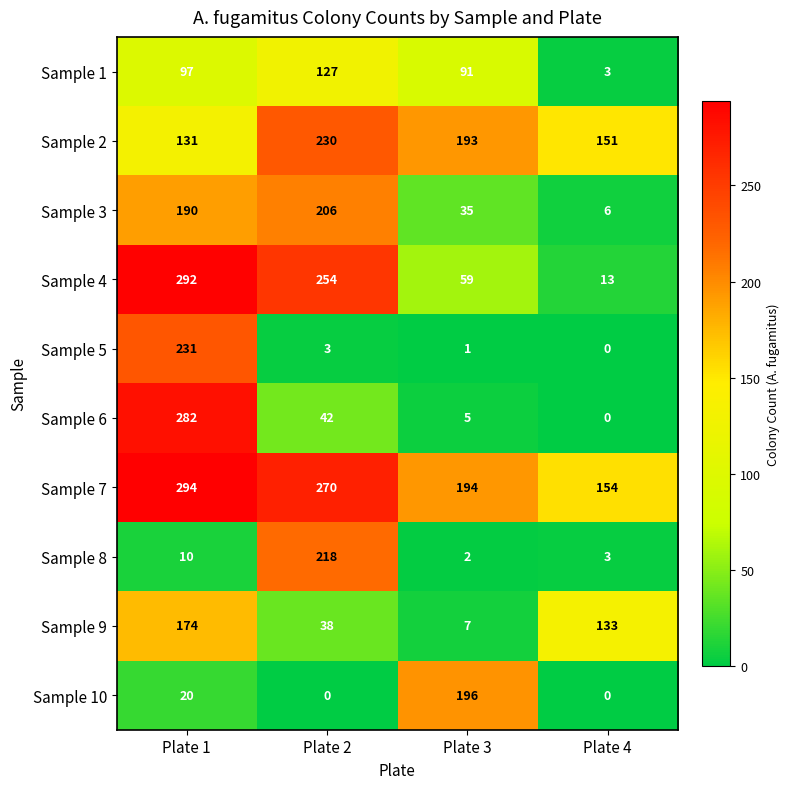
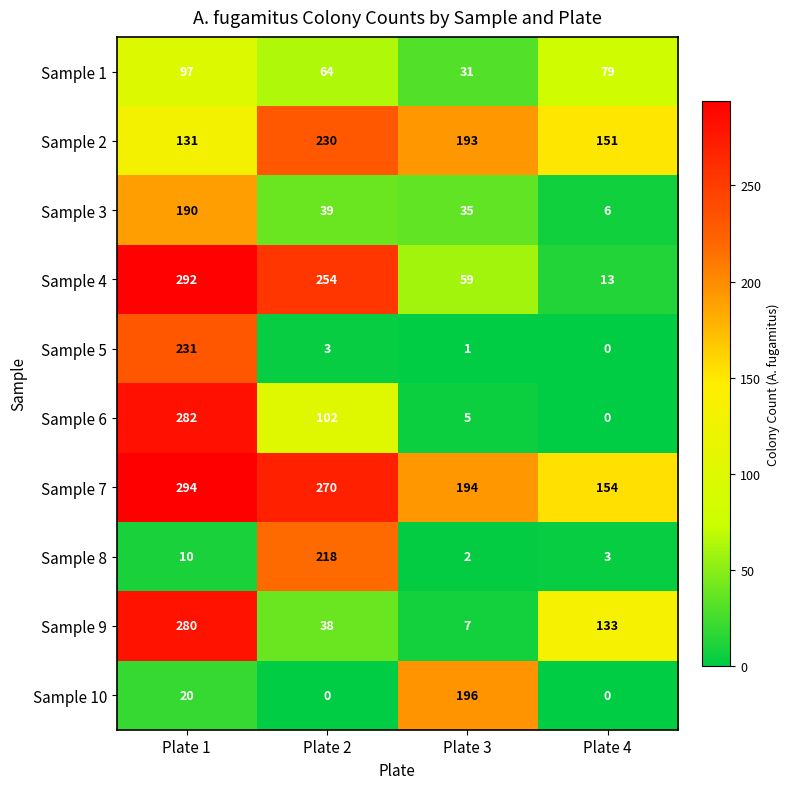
Sample 1, Plate 2: 127 -> 64
Sample 1, Plate 3: 91 -> 31
Sample 1, Plate 4: 3 -> 79
Sample 3, Plate 2: 206 -> 39
Sample 6, Plate 2: 42 -> 102
Sample 9, Plate 1: 174 -> 280
